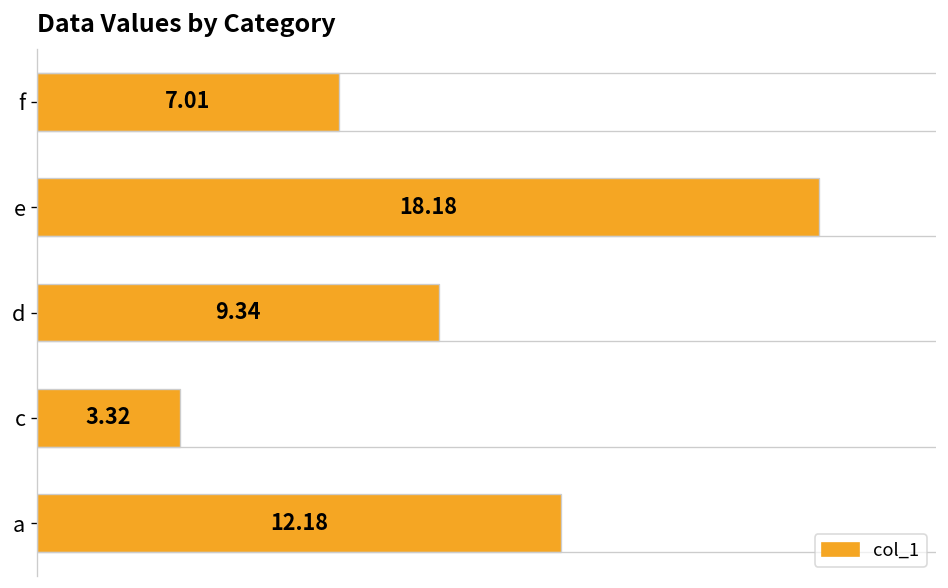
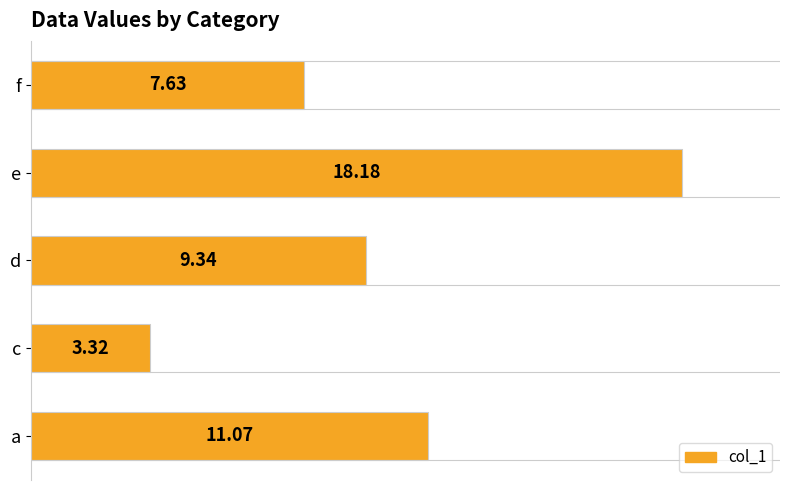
f: 7.01 -> 7.63
a: 12.18 -> 11.07
